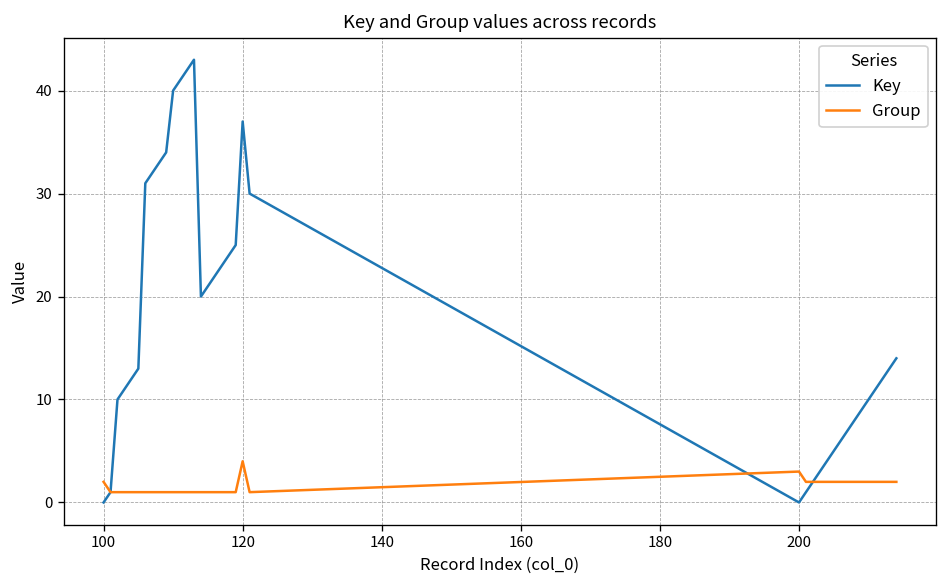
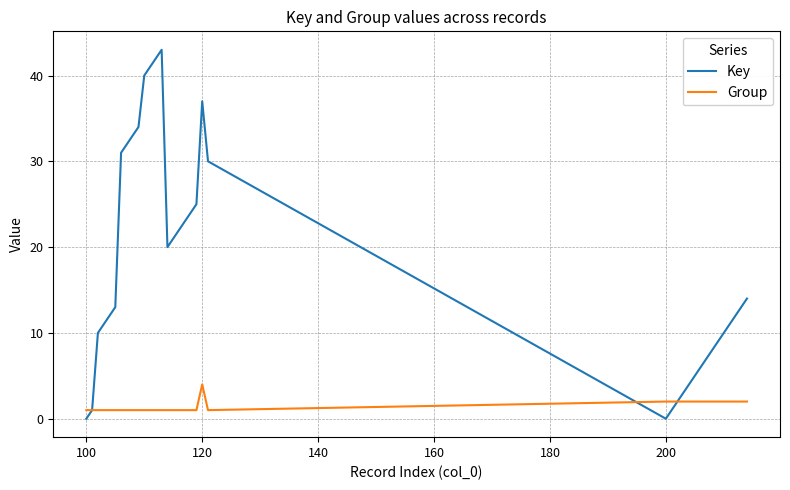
Group, 100: 2 -> 1
Group, 200: 3 -> 2
